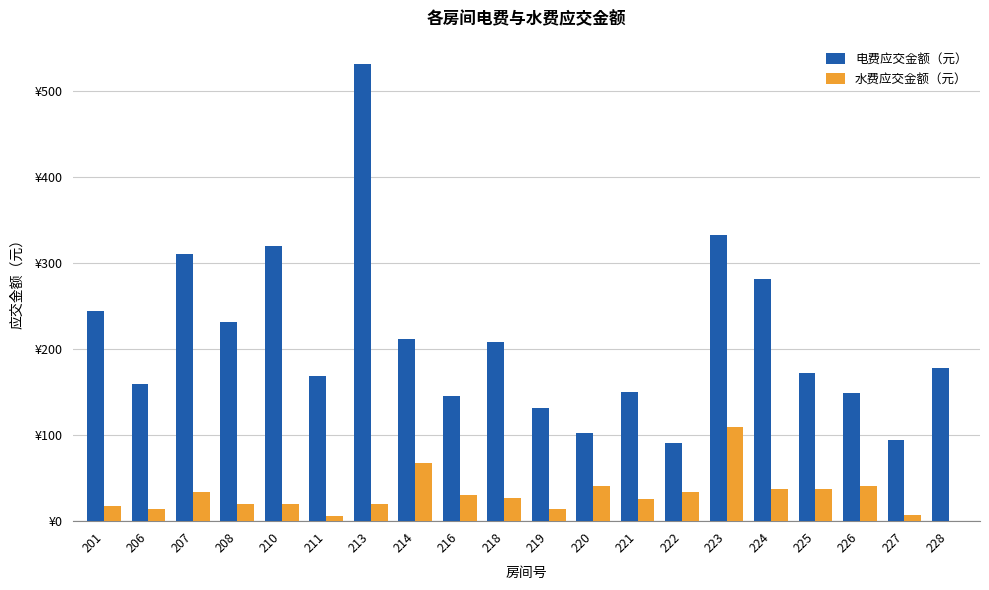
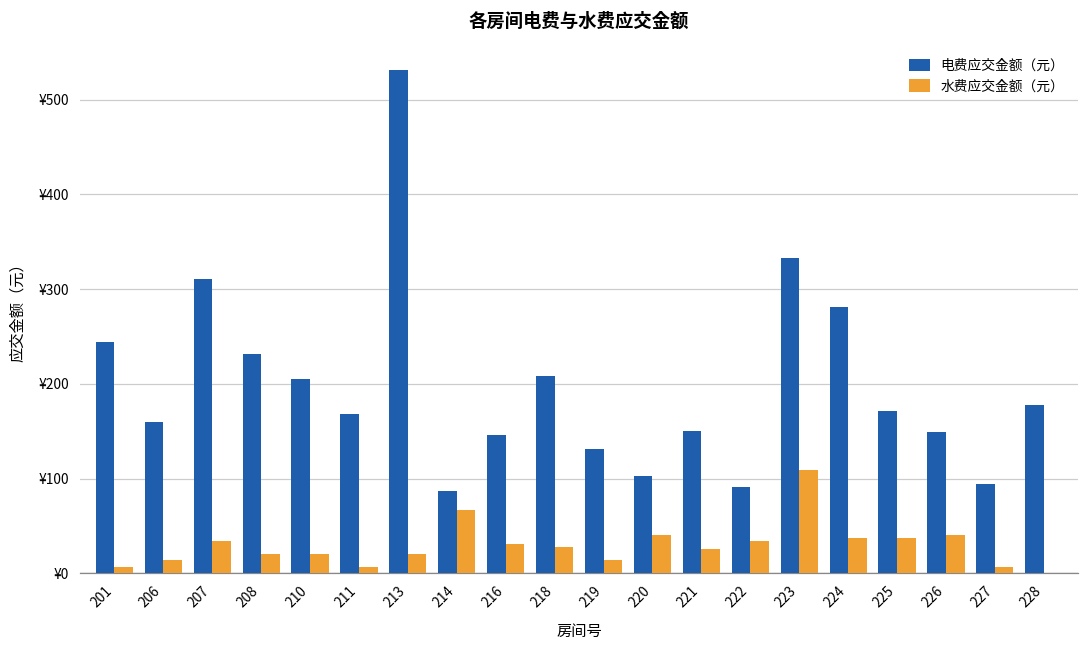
水费应交金额（元）, 201: ¥20 -> ¥10
电费应交金额（元）, 210: ¥320 -> ¥210
电费应交金额（元）, 214: ¥210 -> ¥90
